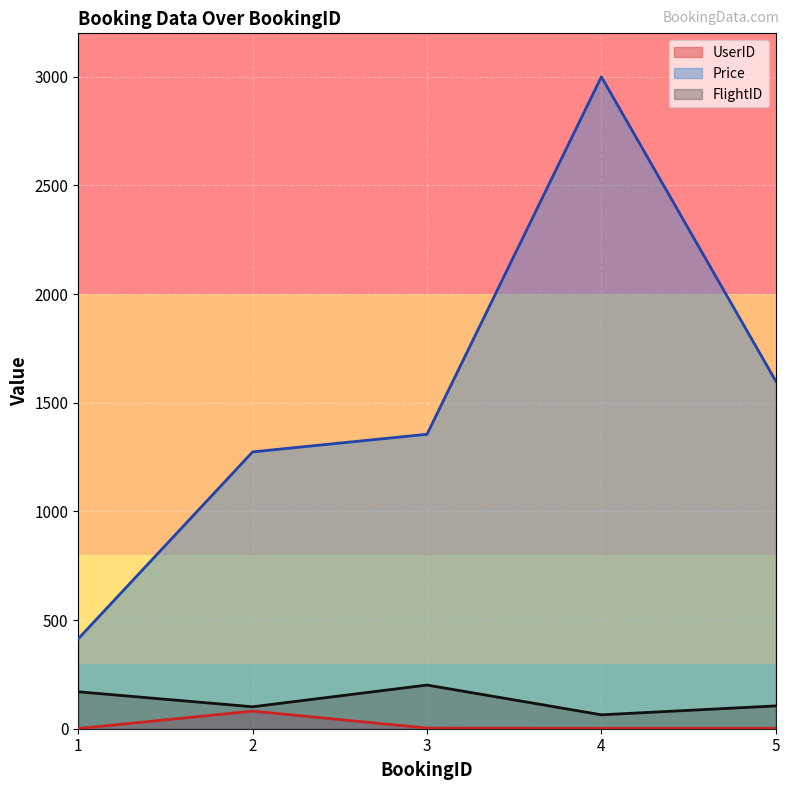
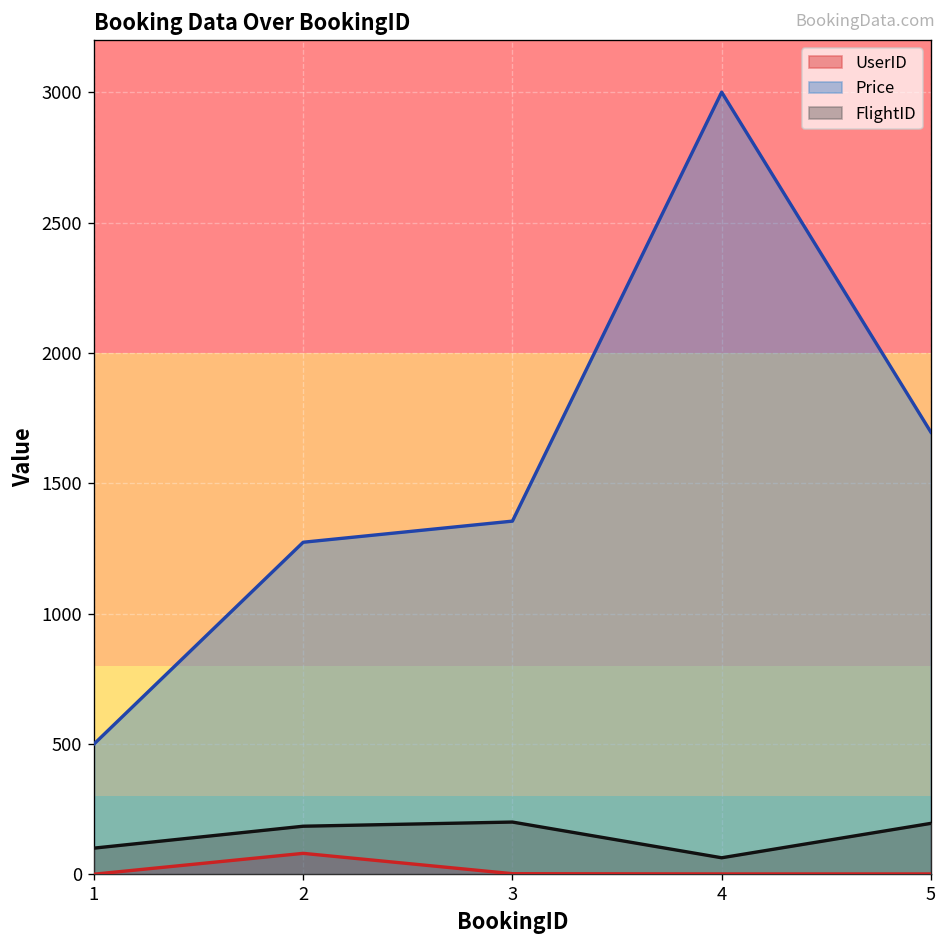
Price, 1: 410 -> 500
FlightID, 1: 170 -> 100
FlightID, 2: 100 -> 190
Price, 5: 1600 -> 1700
FlightID, 5: 110 -> 200
